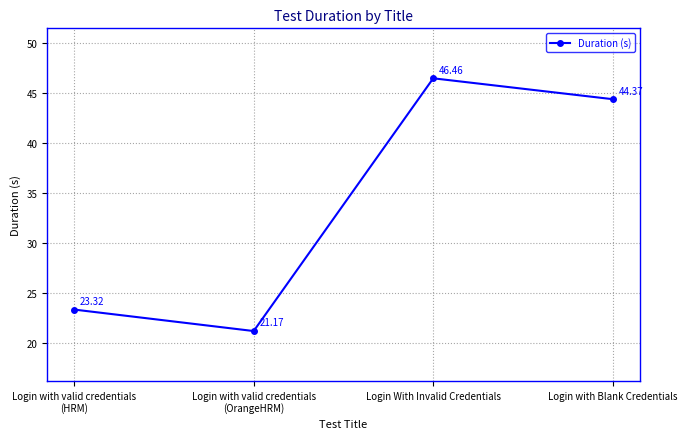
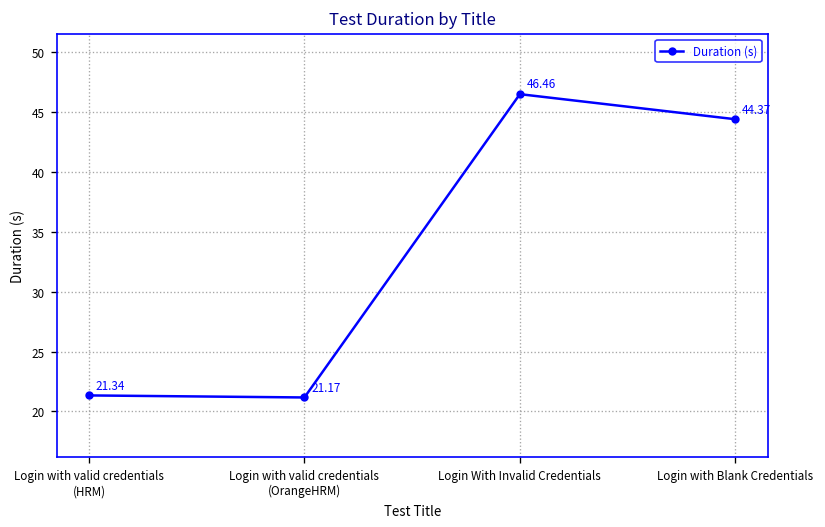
Login with valid credentials (HRM): 23.32 -> 21.34
